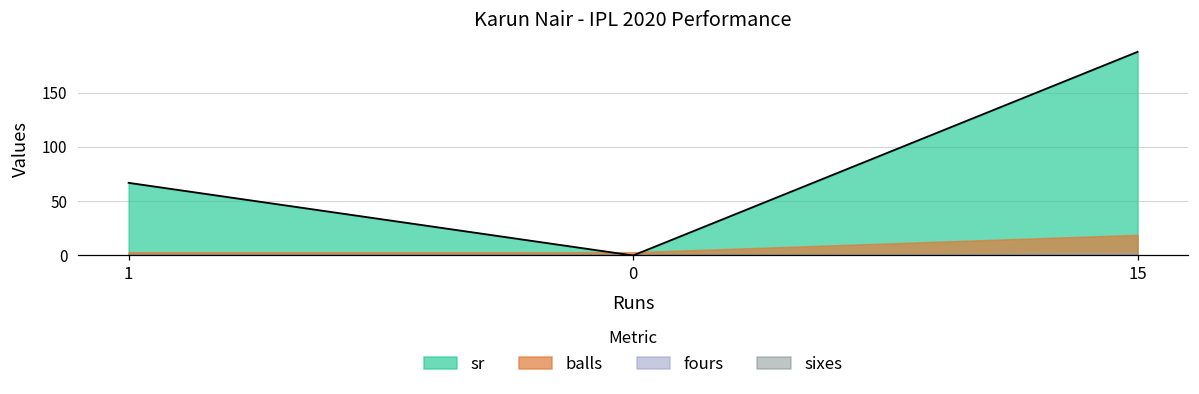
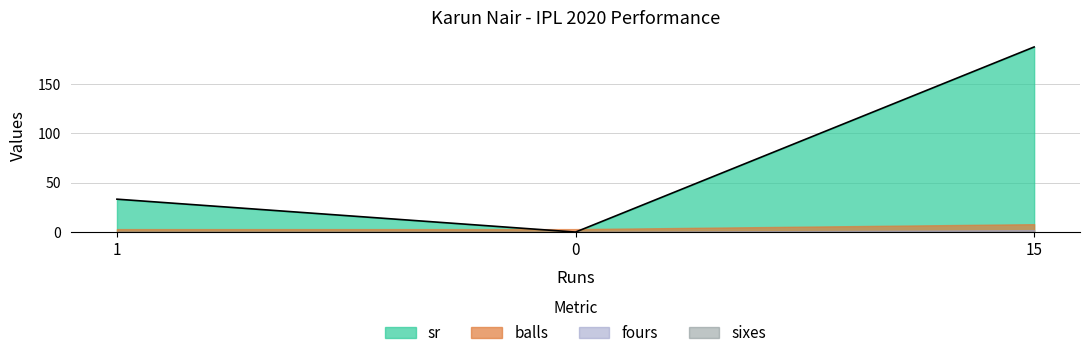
sr, 1: 70 -> 30
balls, 15: 20 -> 10
